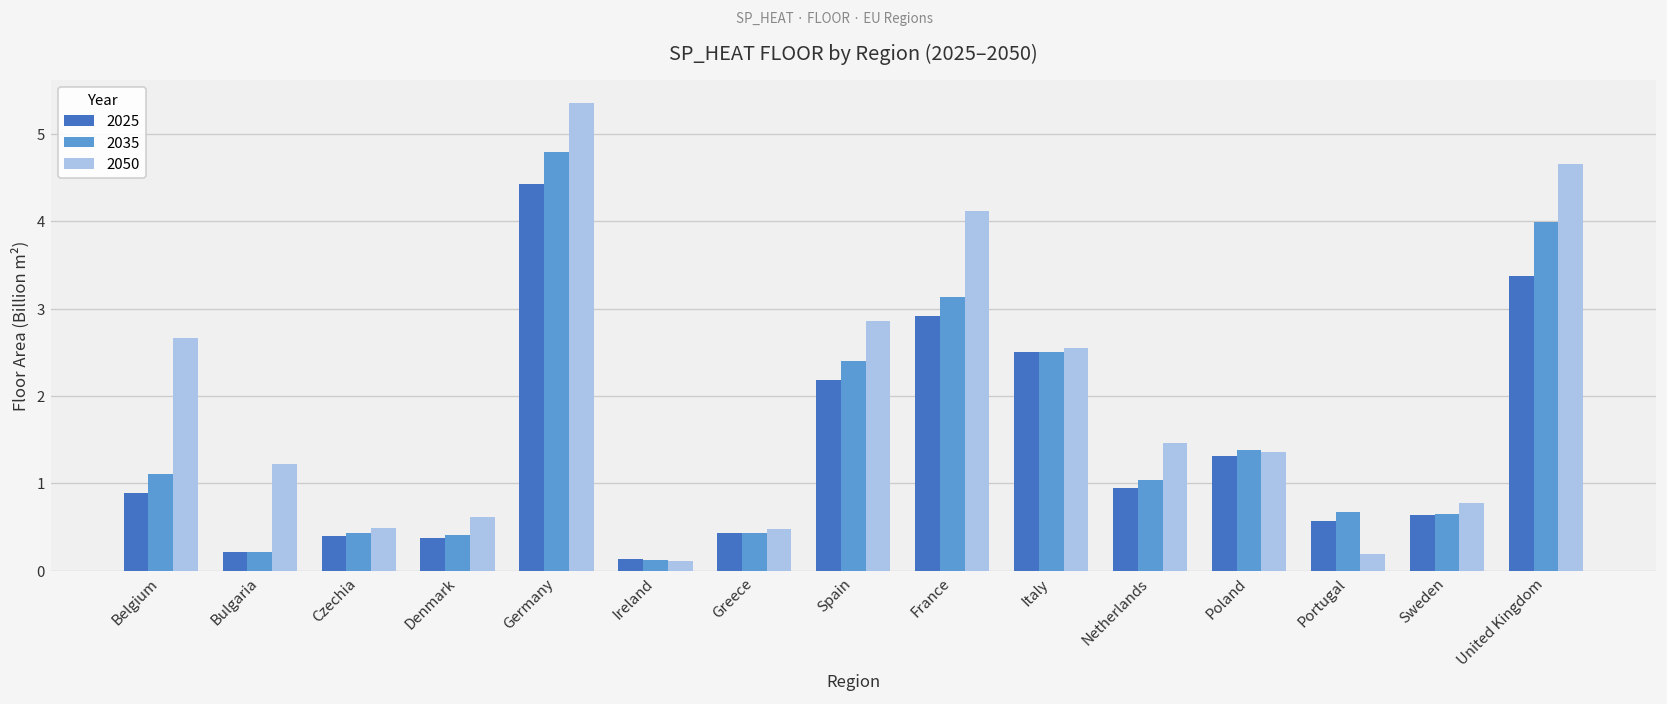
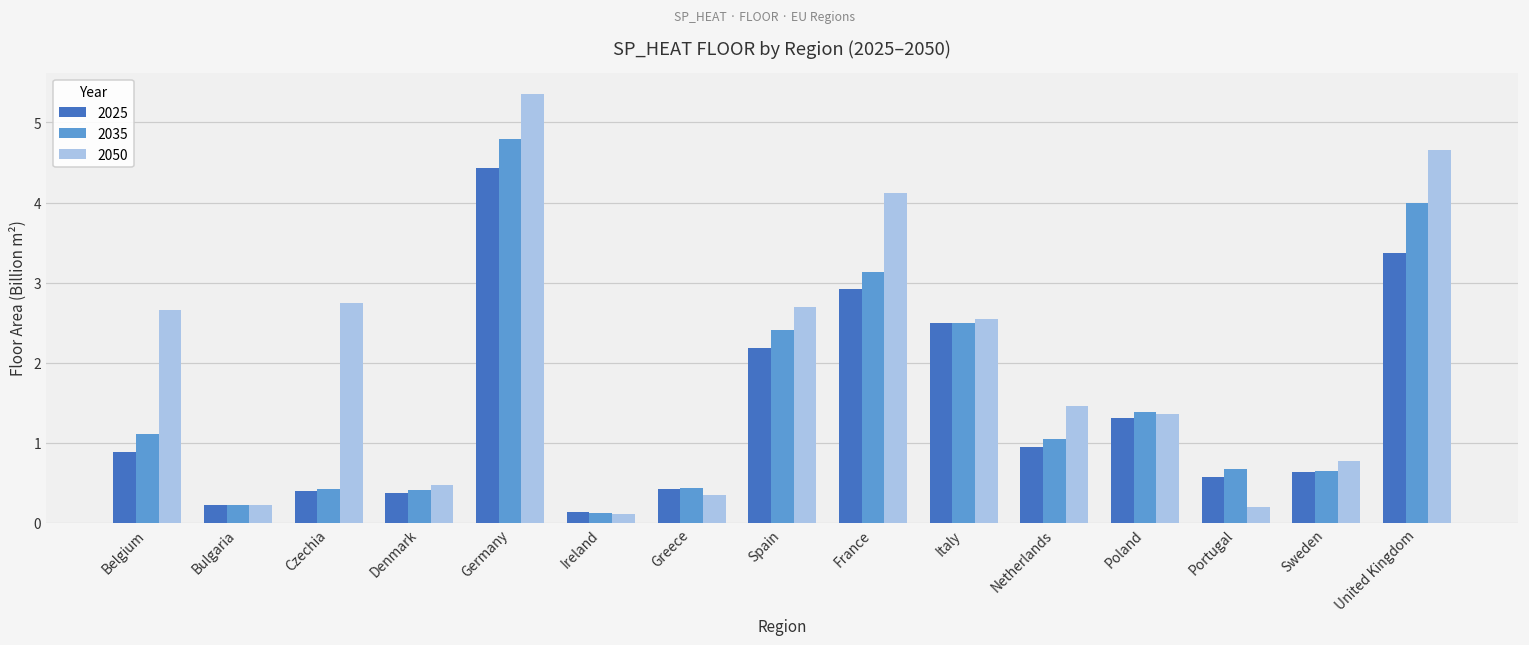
2050, Bulgaria: 1.2 -> 0.2
2050, Czechia: 0.5 -> 2.7
2050, Denmark: 0.6 -> 0.5
2050, Greece: 0.5 -> 0.3
2050, Spain: 2.9 -> 2.7
